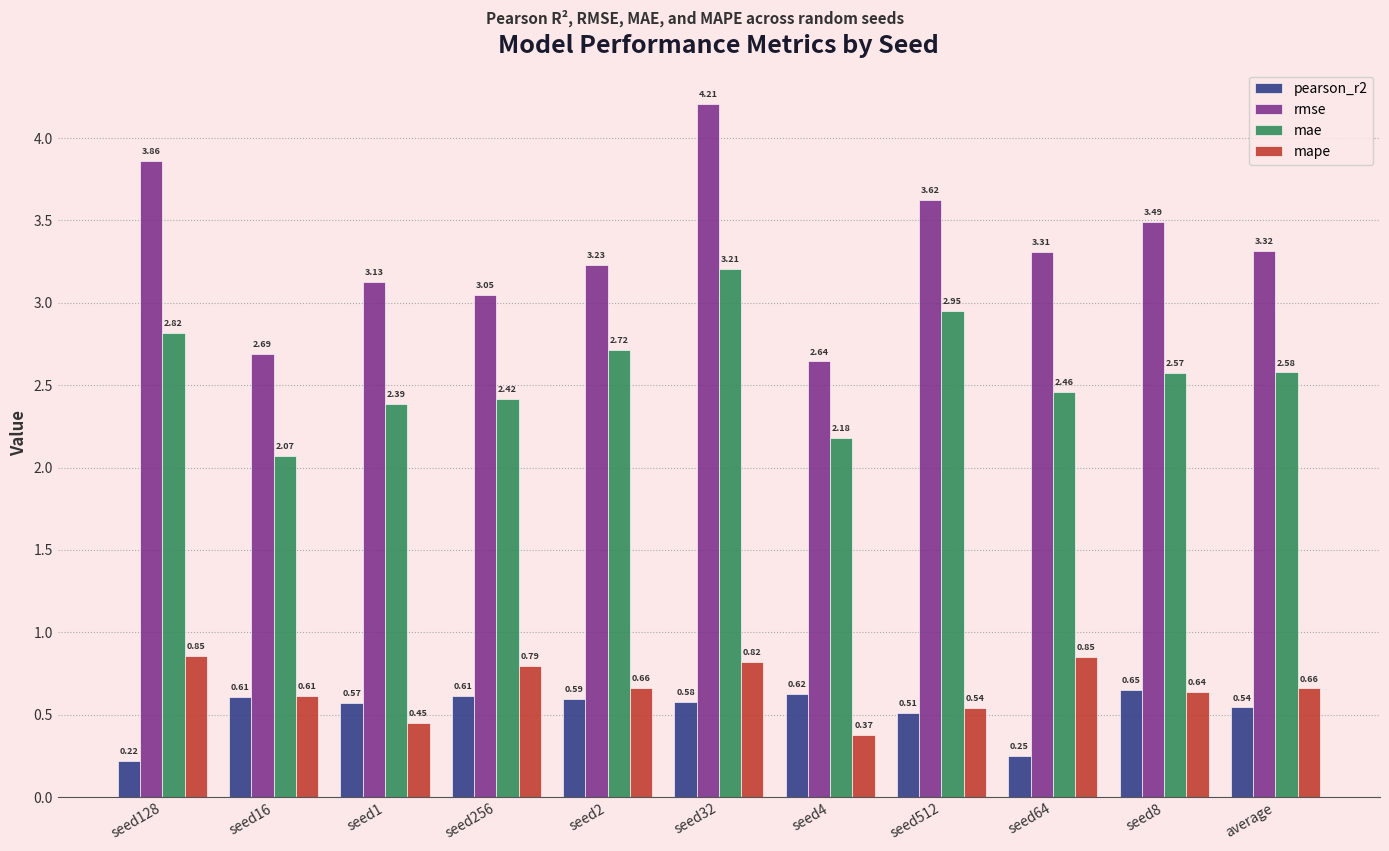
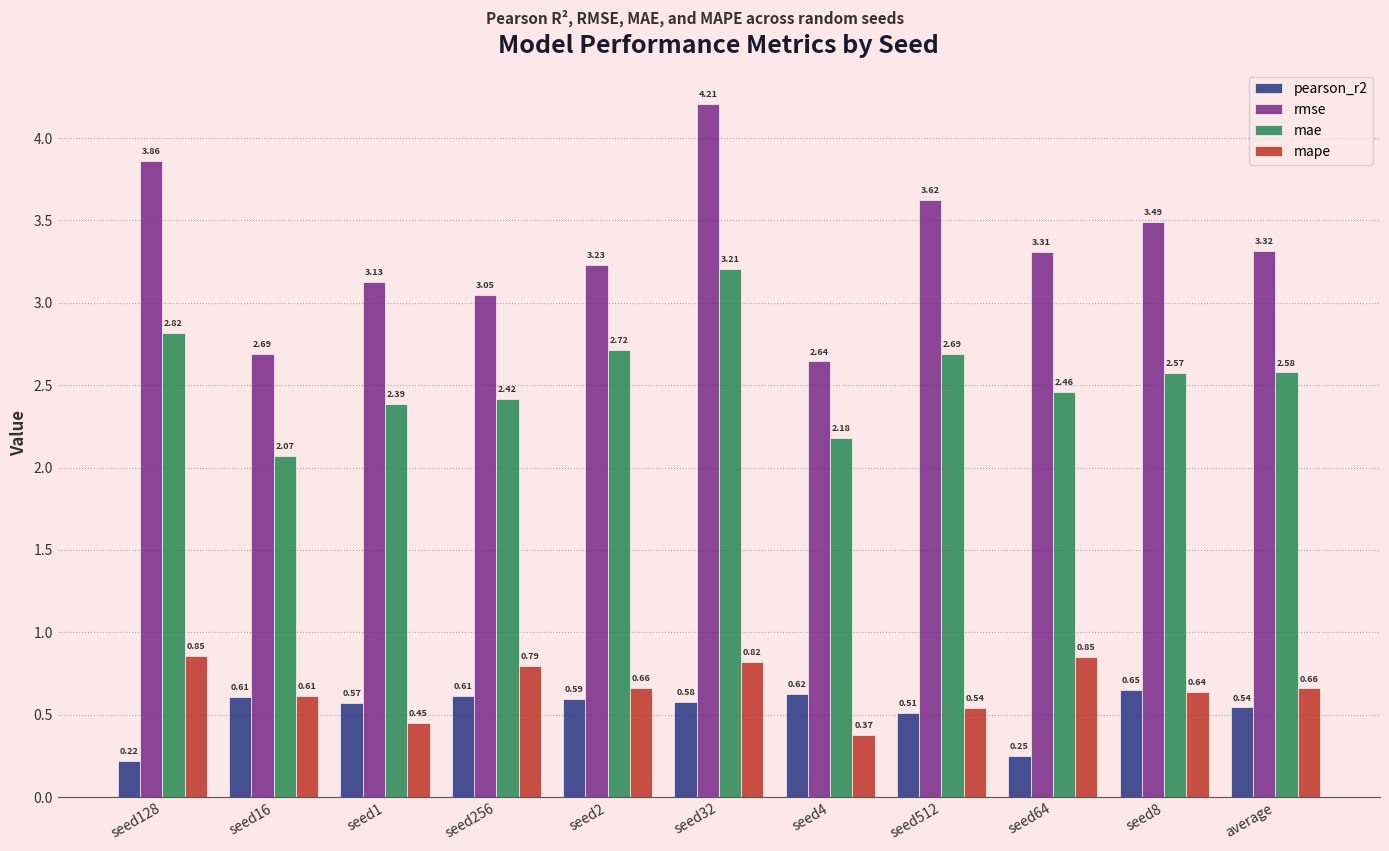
mae, seed512: 2.95 -> 2.69
